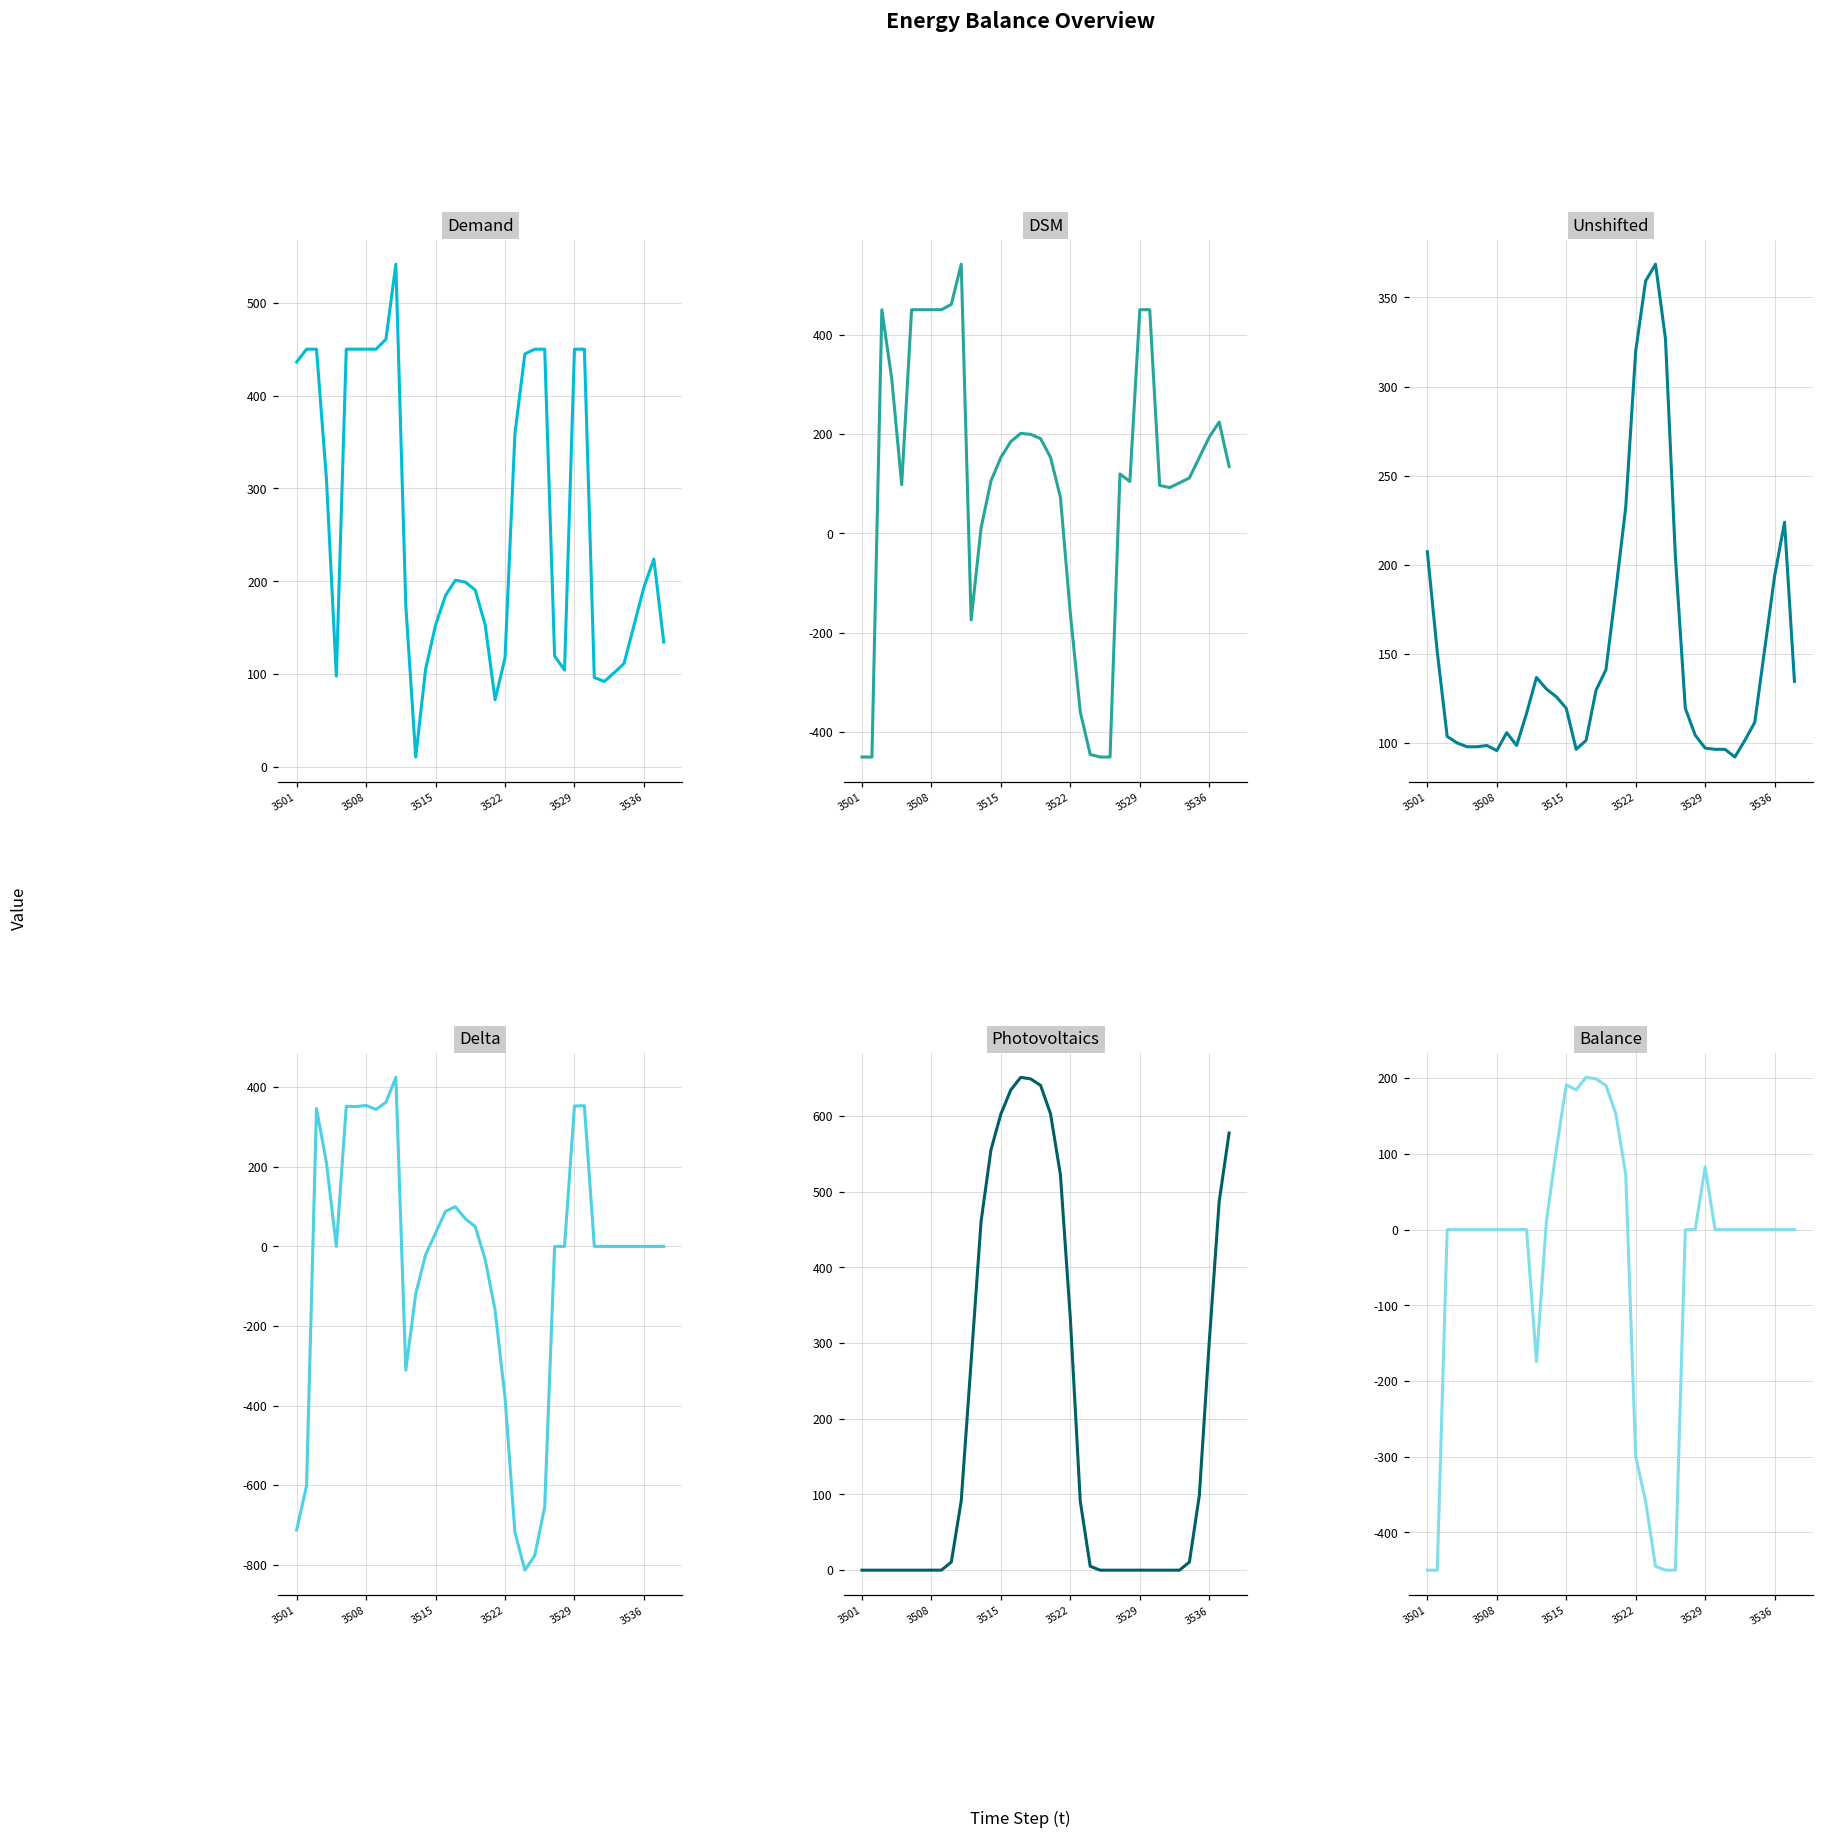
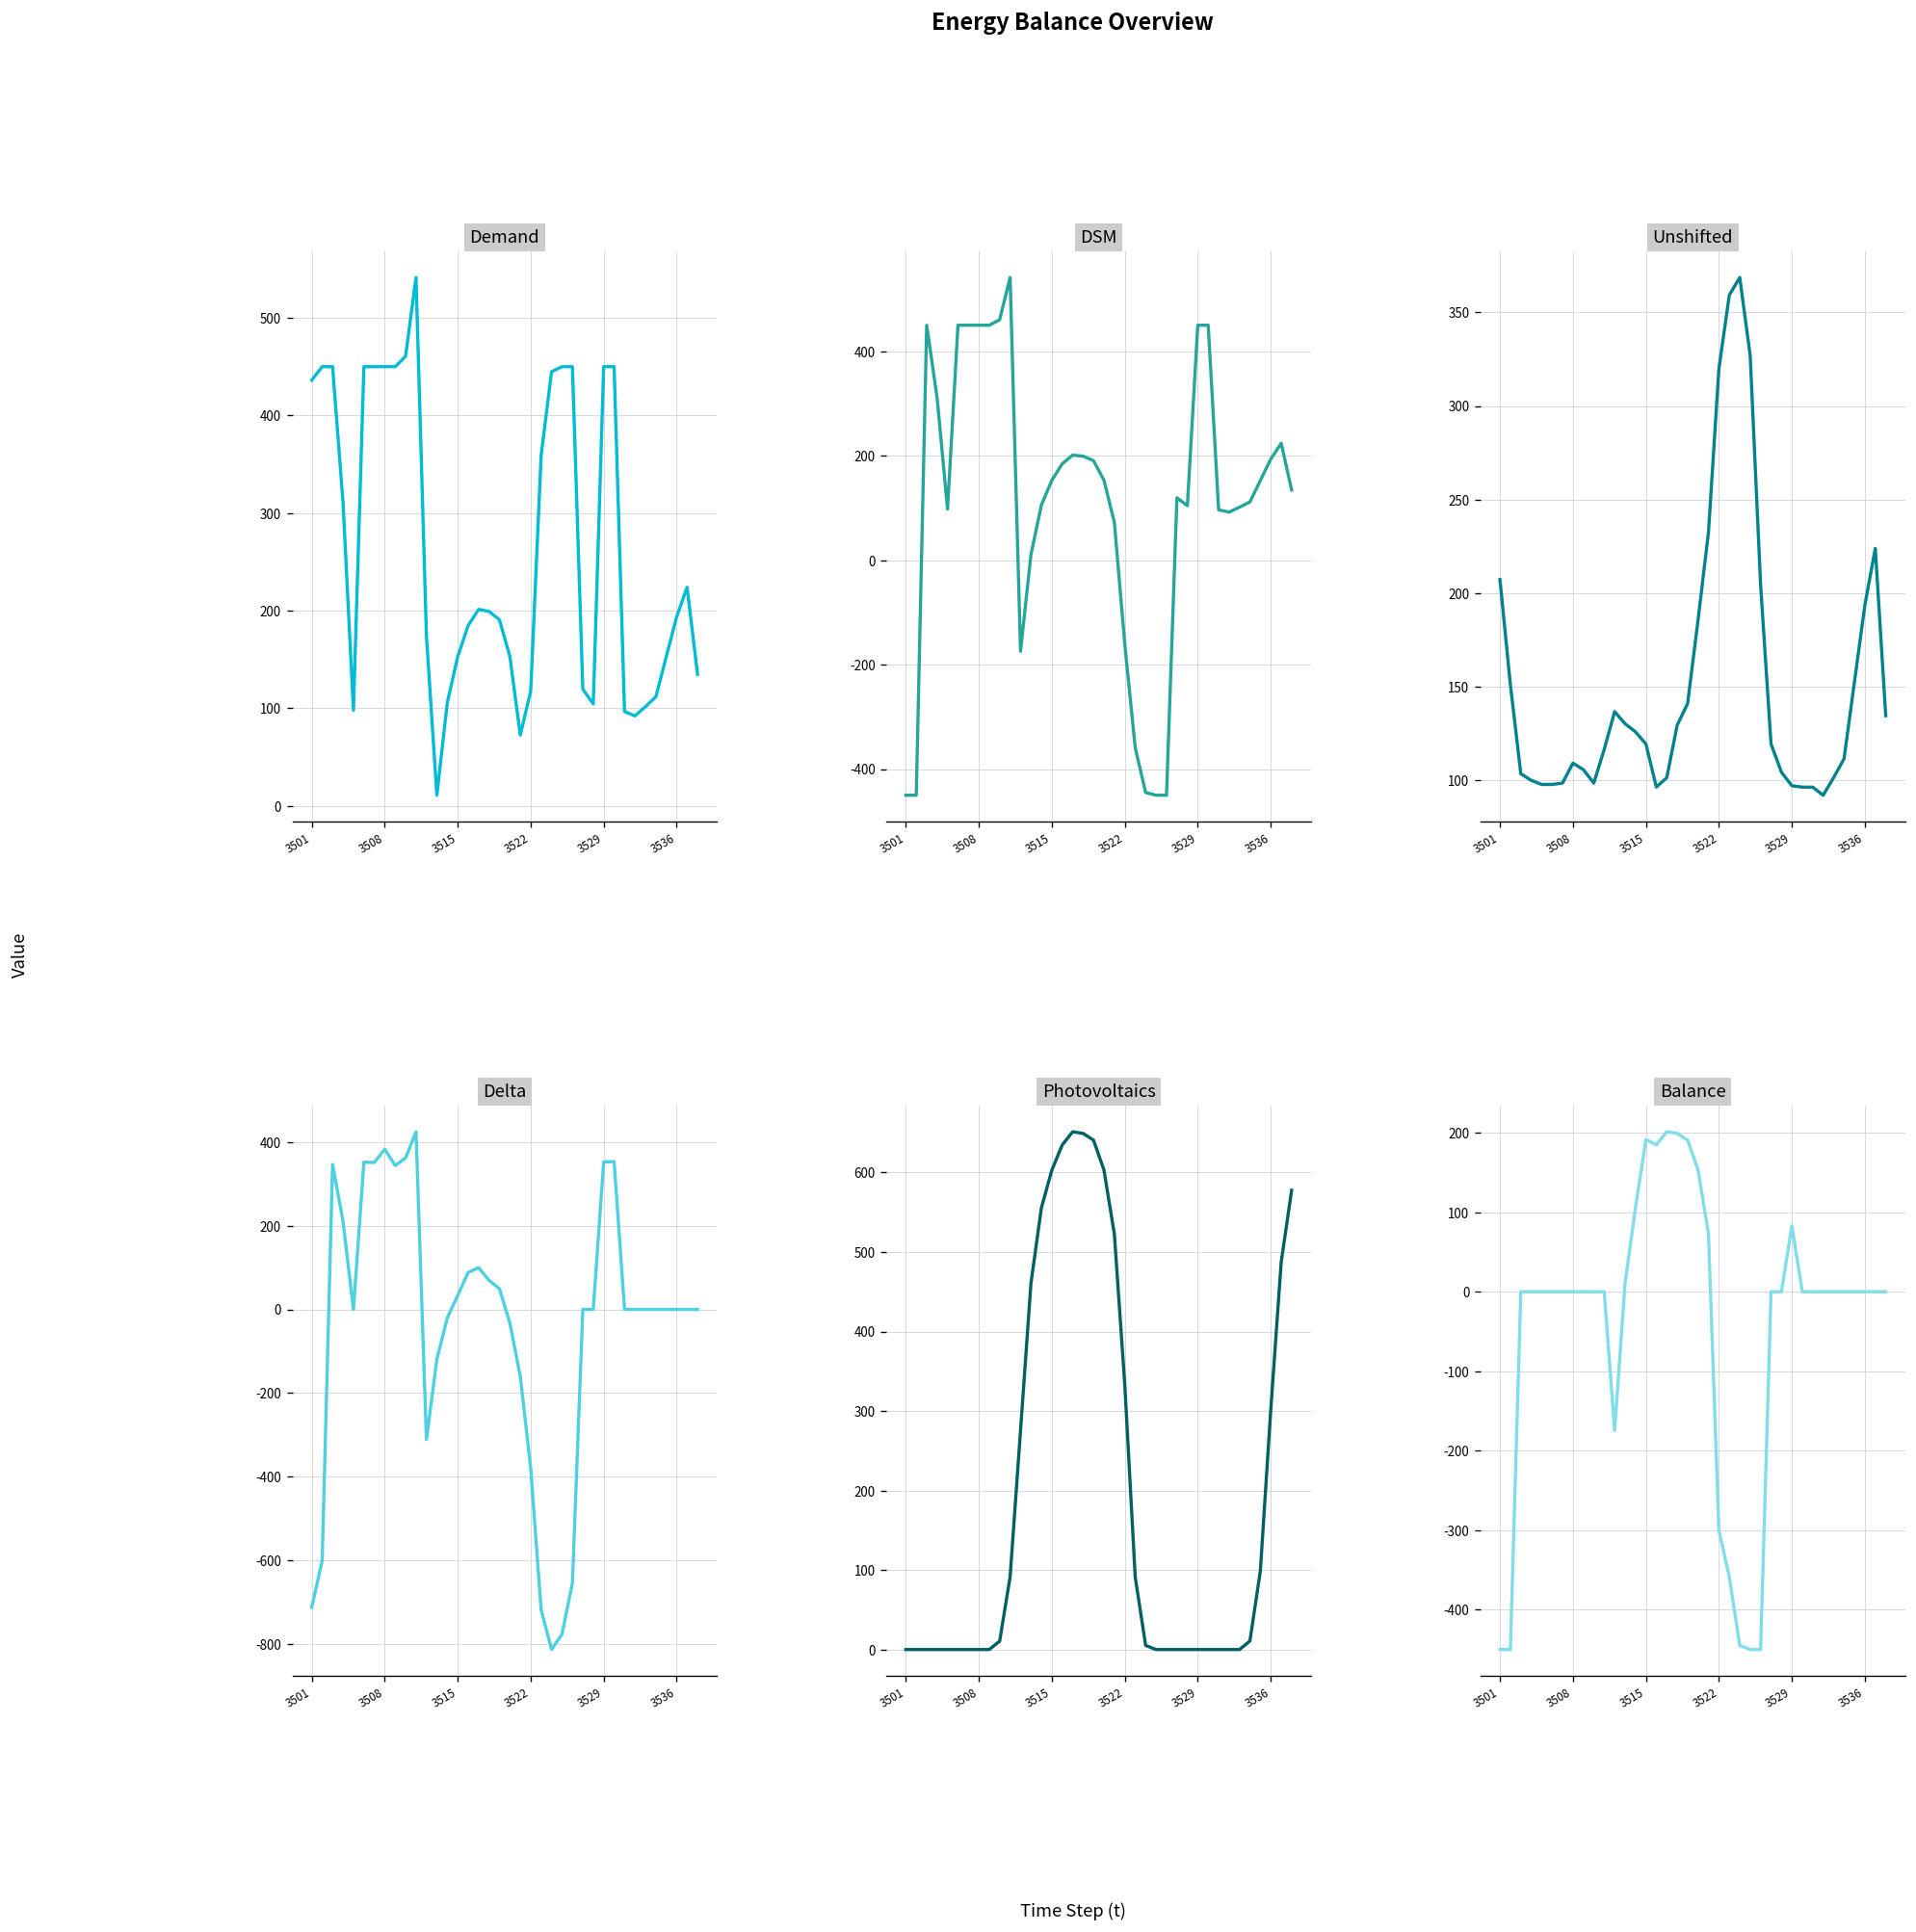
Unshifted, 3508: 96 -> 109
Delta, 3508: 350 -> 380
